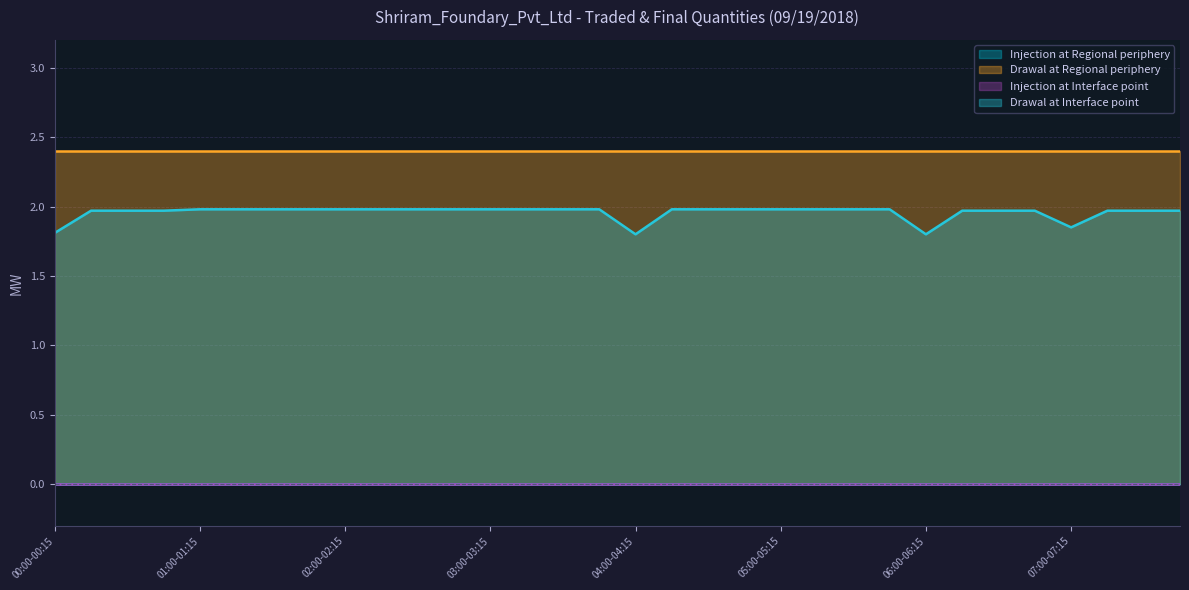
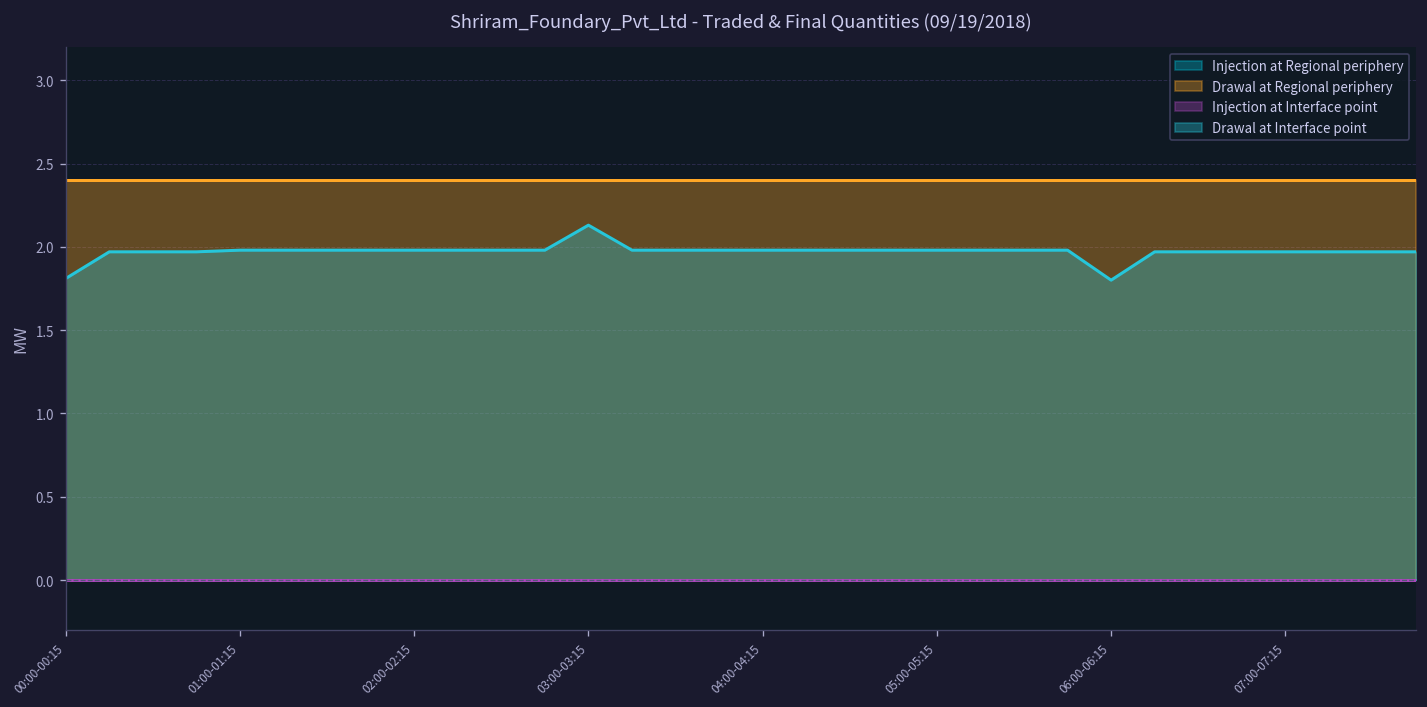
Drawal at Interface point, 03:00-03:15: 1.98 -> 2.13
Drawal at Interface point, 04:00-04:15: 1.80 -> 1.98
Drawal at Interface point, 07:00-07:15: 1.85 -> 1.97
